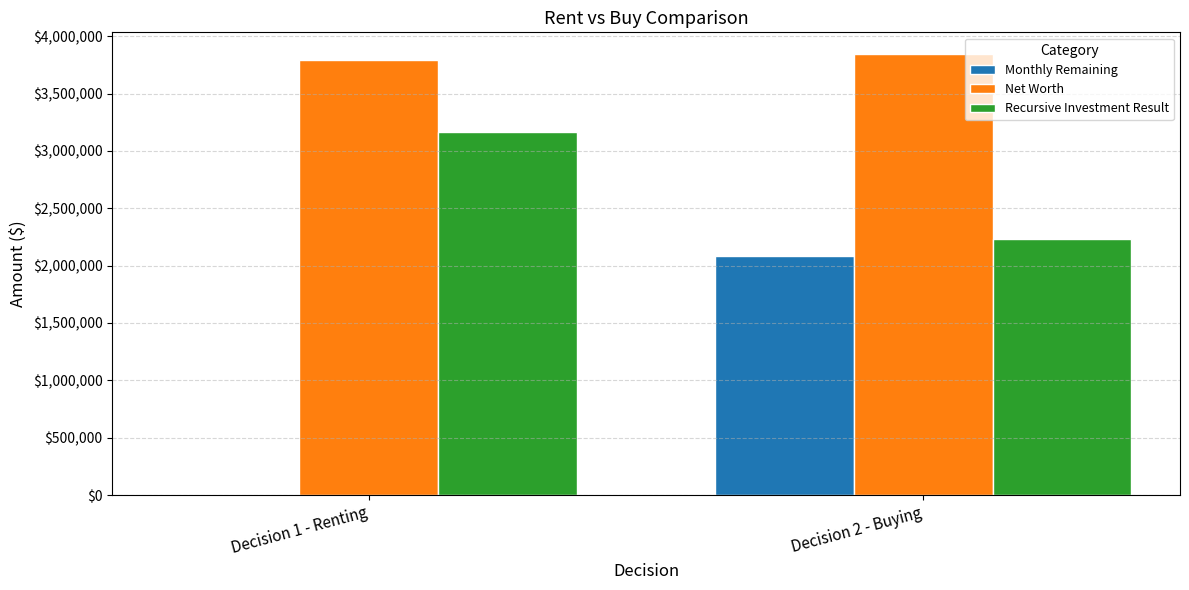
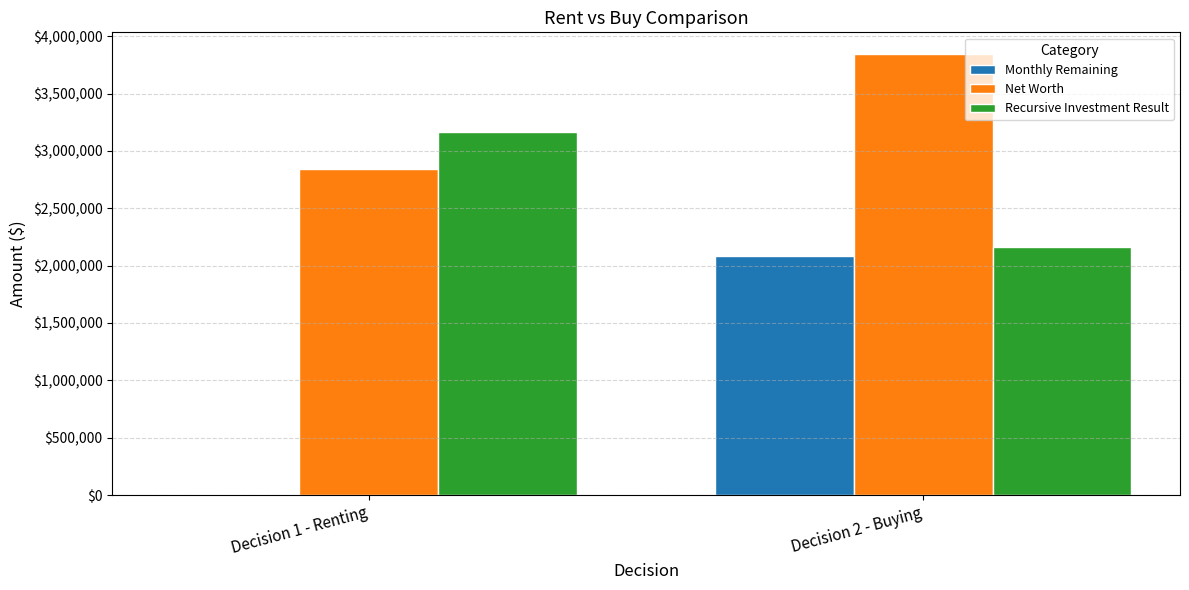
Net Worth, Decision 1 - Renting: $3,790,000 -> $2,840,000
Recursive Investment Result, Decision 2 - Buying: $2,230,000 -> $2,160,000
